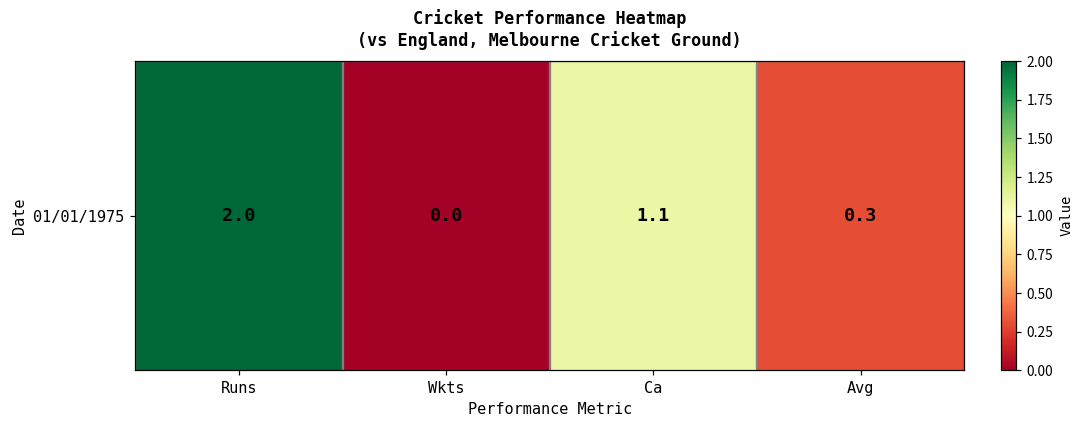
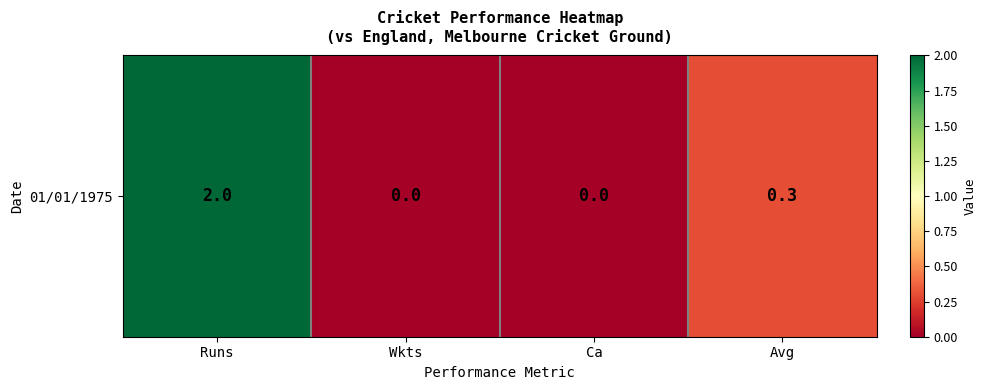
01/01/1975, Ca: 1.1 -> 0.0
